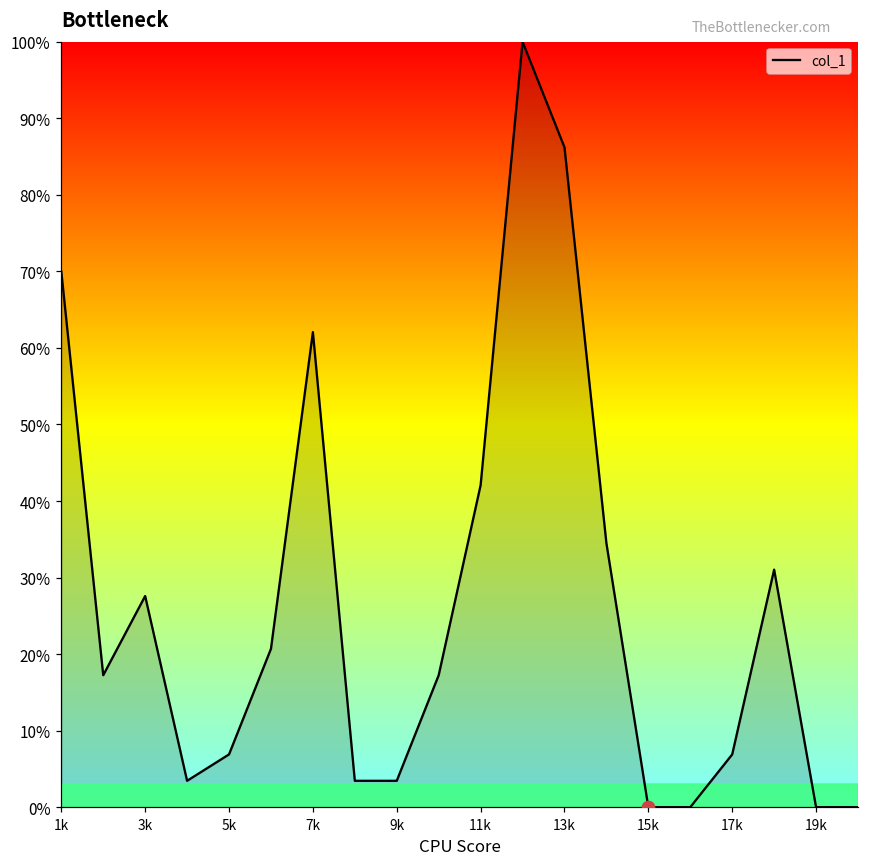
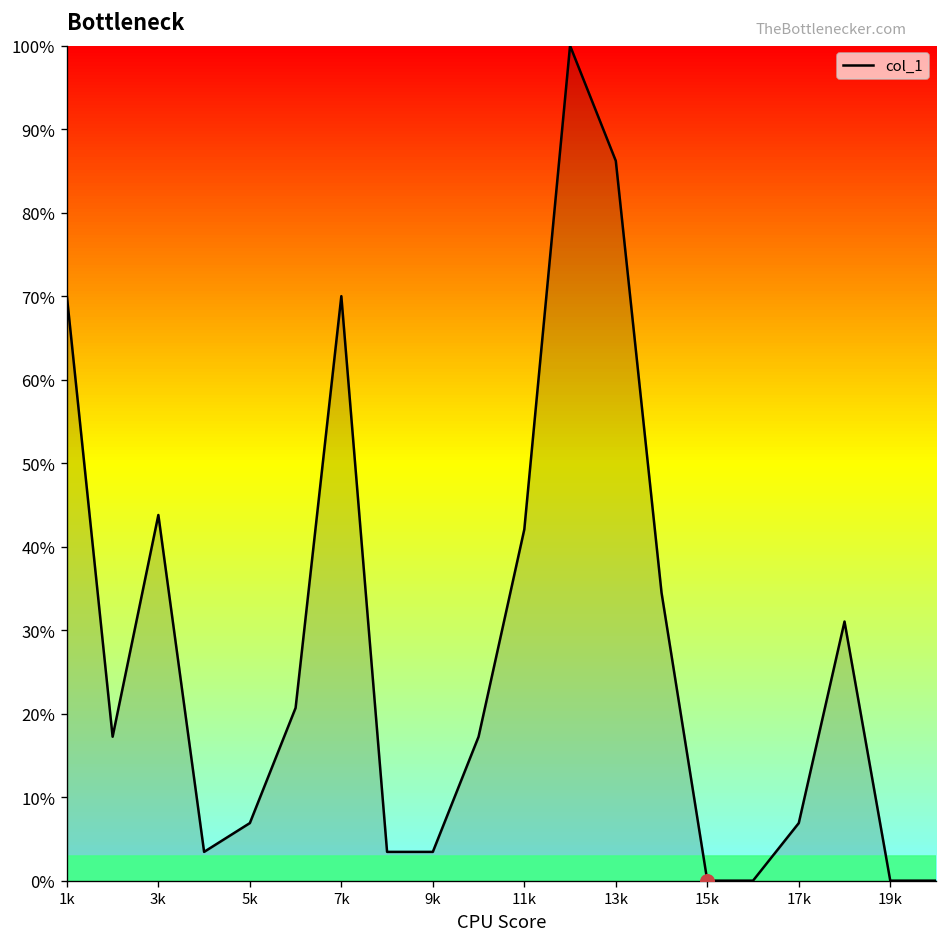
col_1, 3k: 28% -> 44%
col_1, 7k: 62% -> 70%
